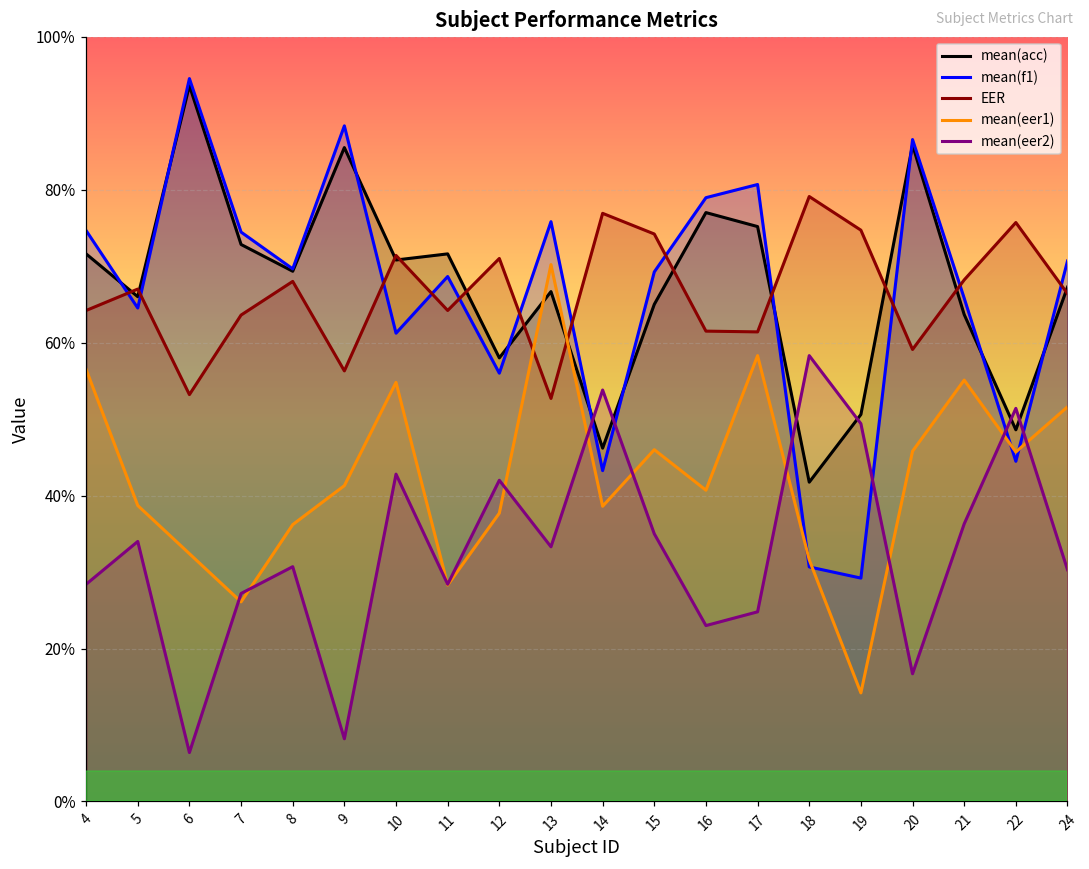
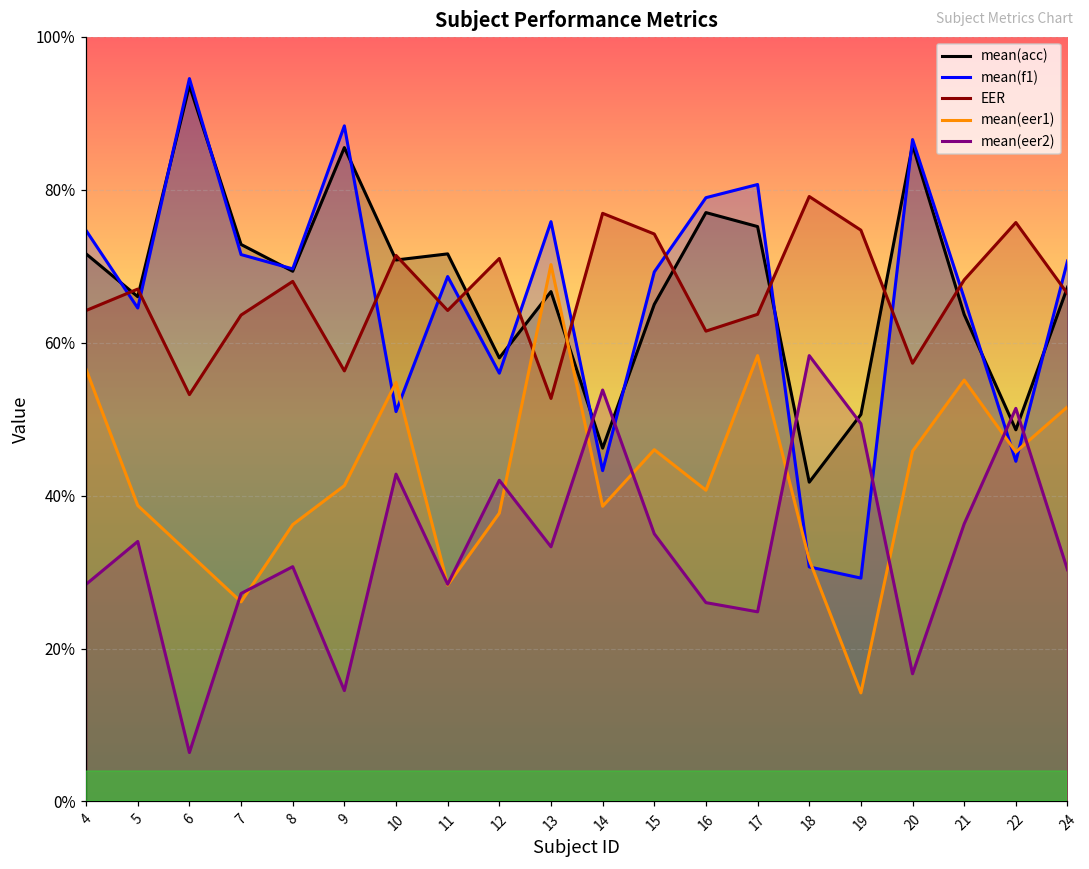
mean(f1), 7: 74% -> 72%
mean(eer2), 9: 8% -> 14%
mean(f1), 10: 61% -> 51%
mean(eer2), 16: 23% -> 26%
EER, 17: 61% -> 64%
EER, 20: 59% -> 57%
